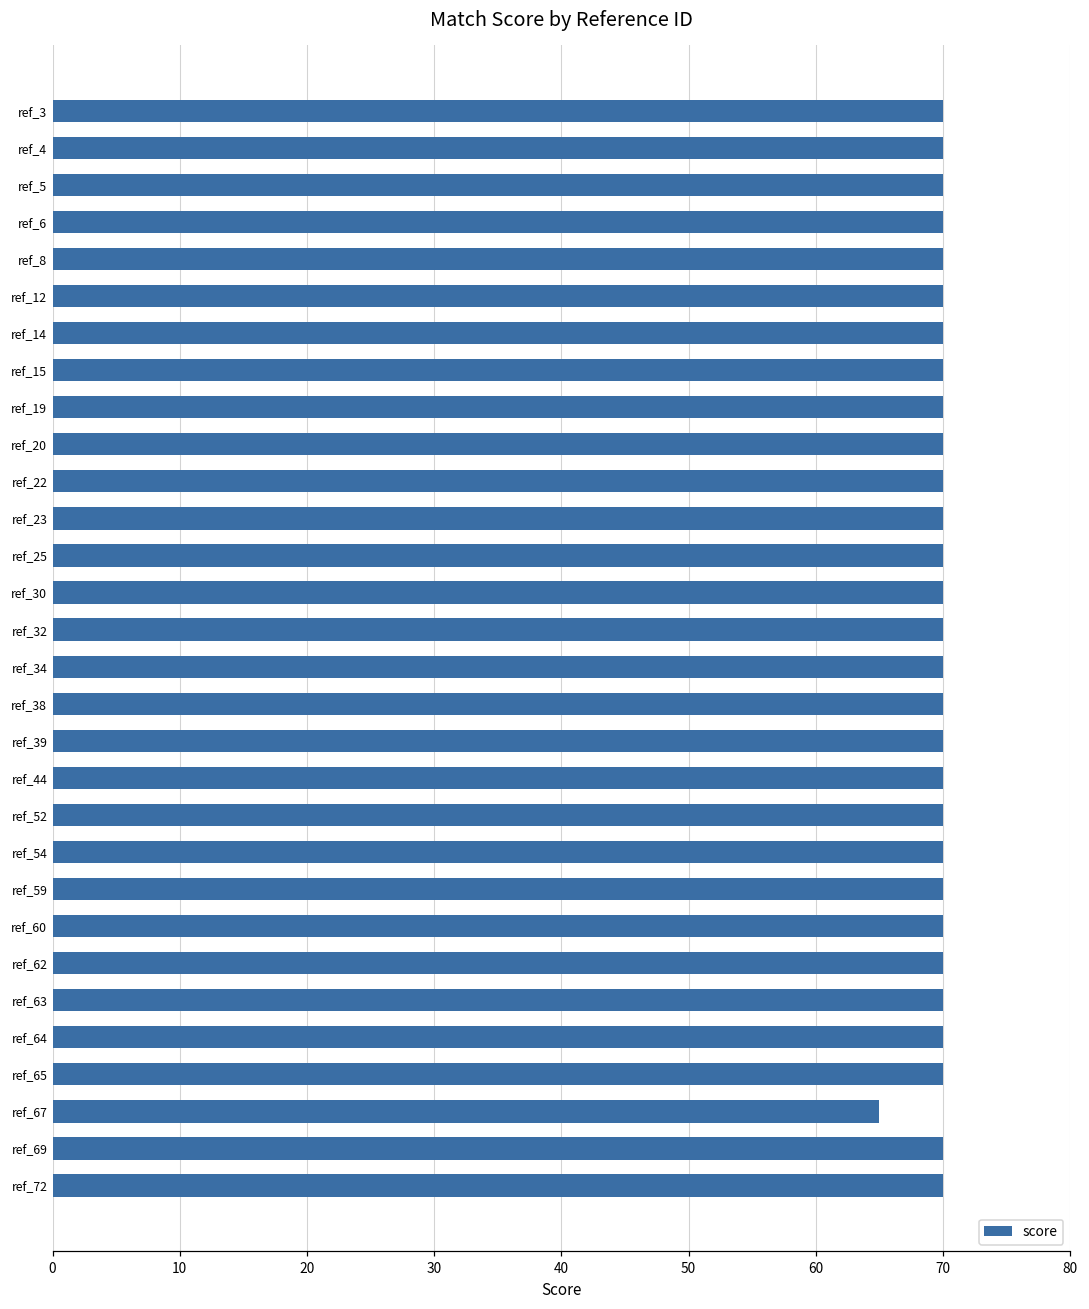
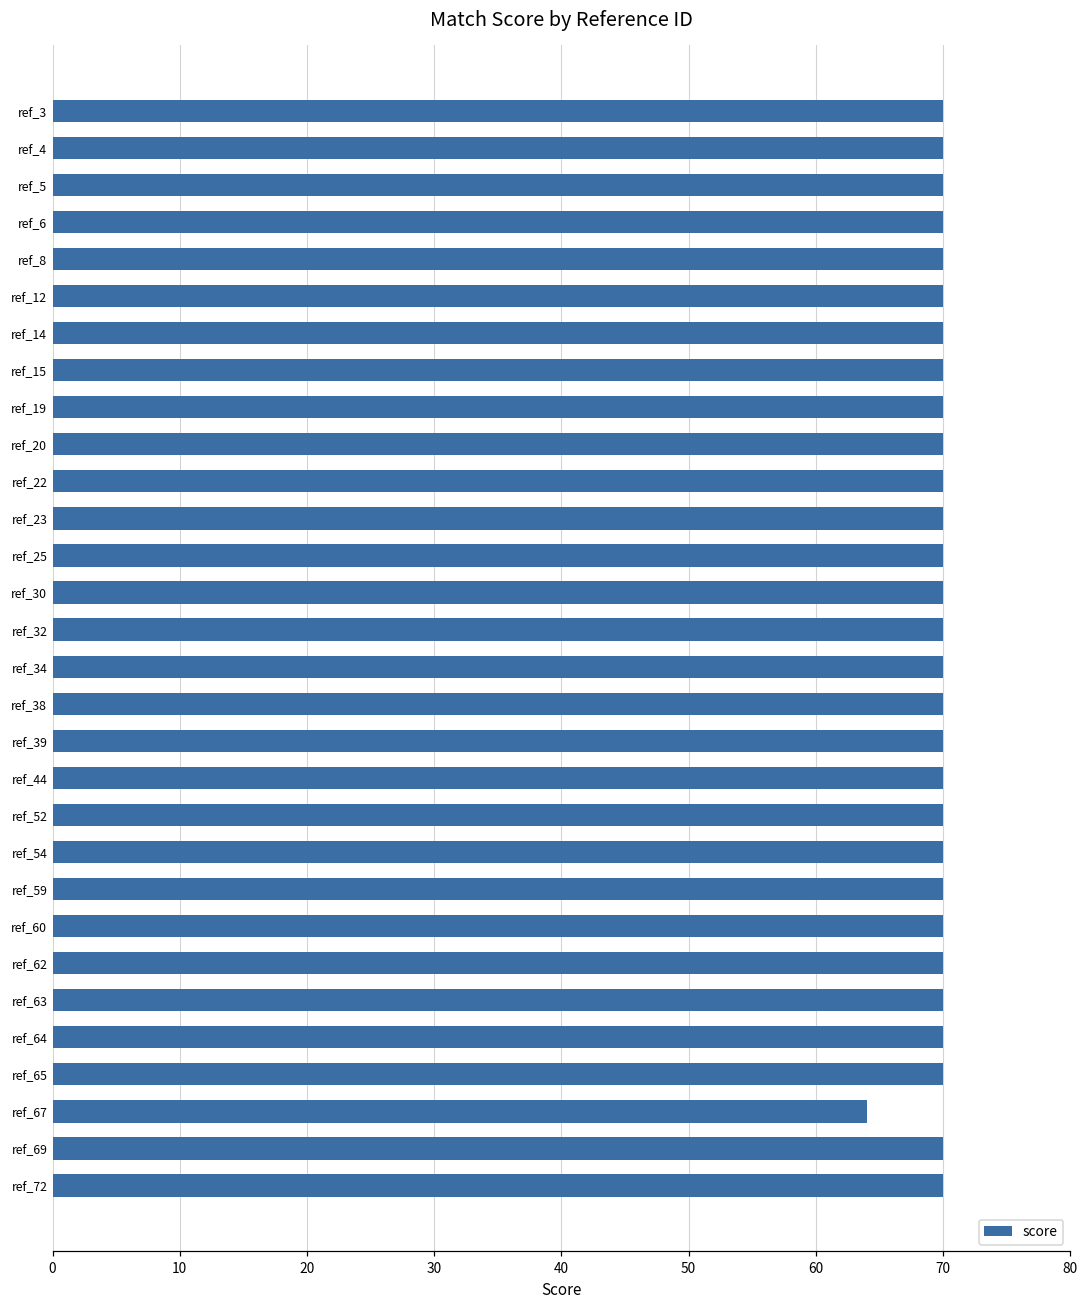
ref_67: 65 -> 64
